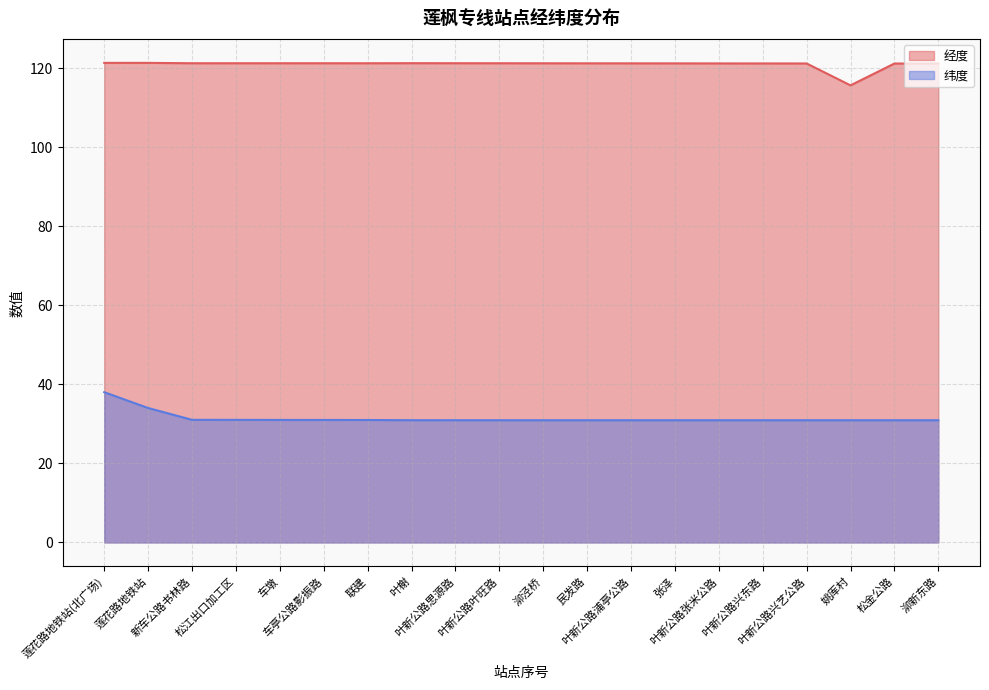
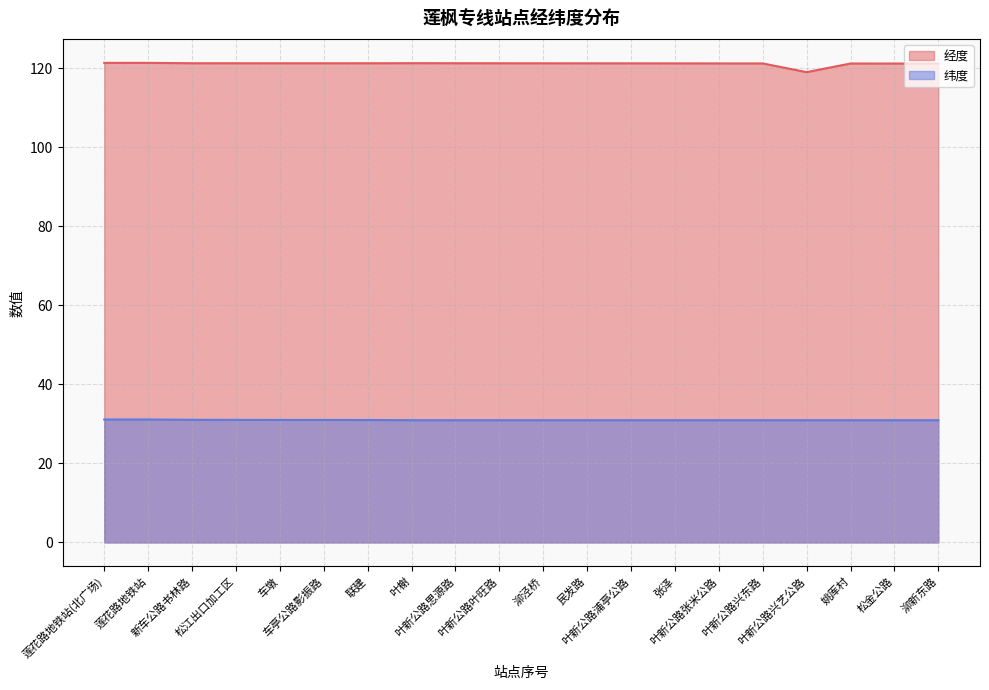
纬度, 莲花路地铁站(北广场): 38 -> 31
纬度, 莲花路地铁站: 34 -> 31
经度, 叶新公路兴艺公路: 121 -> 119
经度, 姚厍村: 116 -> 121
